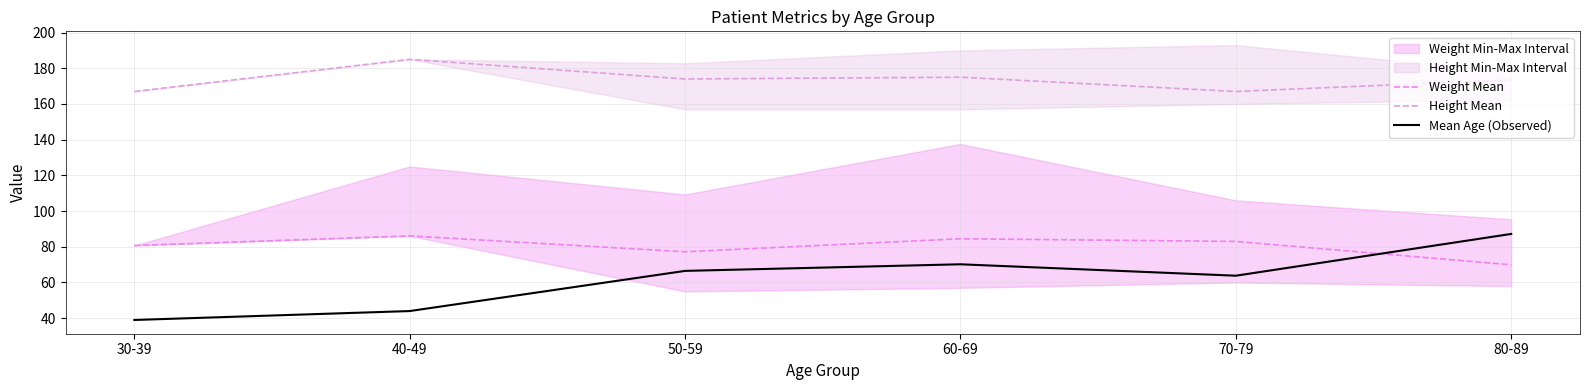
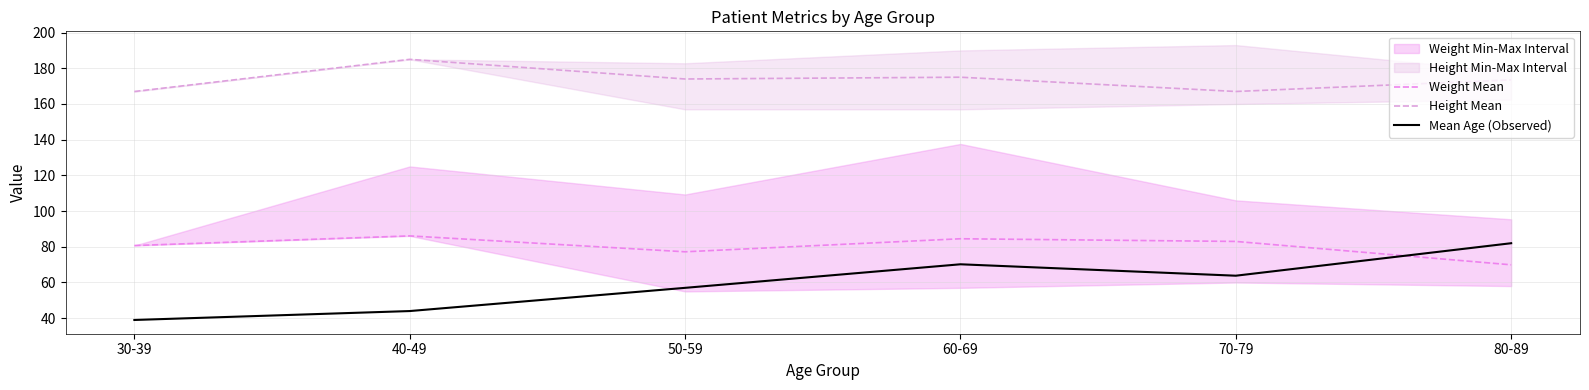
Mean Age (Observed), 50-59: 67 -> 57
Mean Age (Observed), 80-89: 87 -> 82
